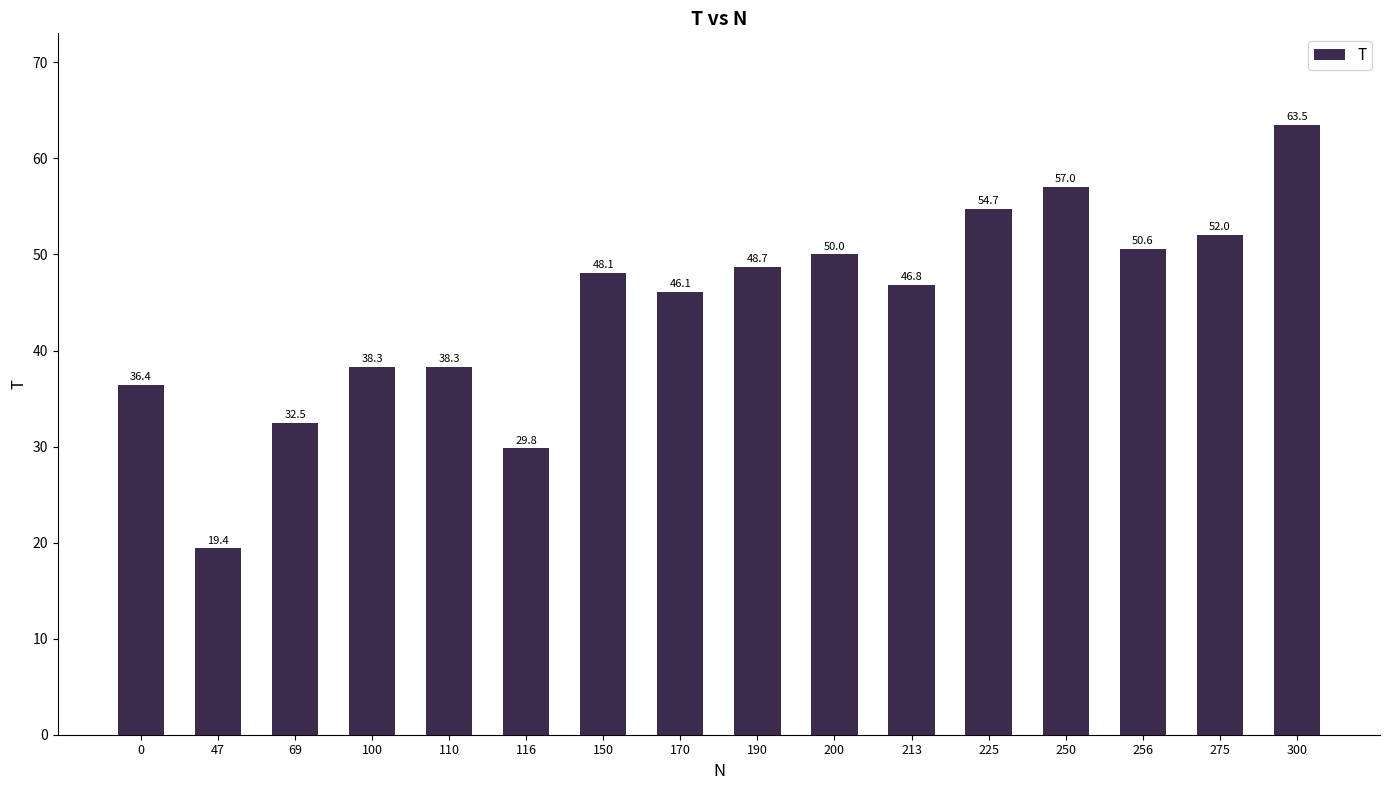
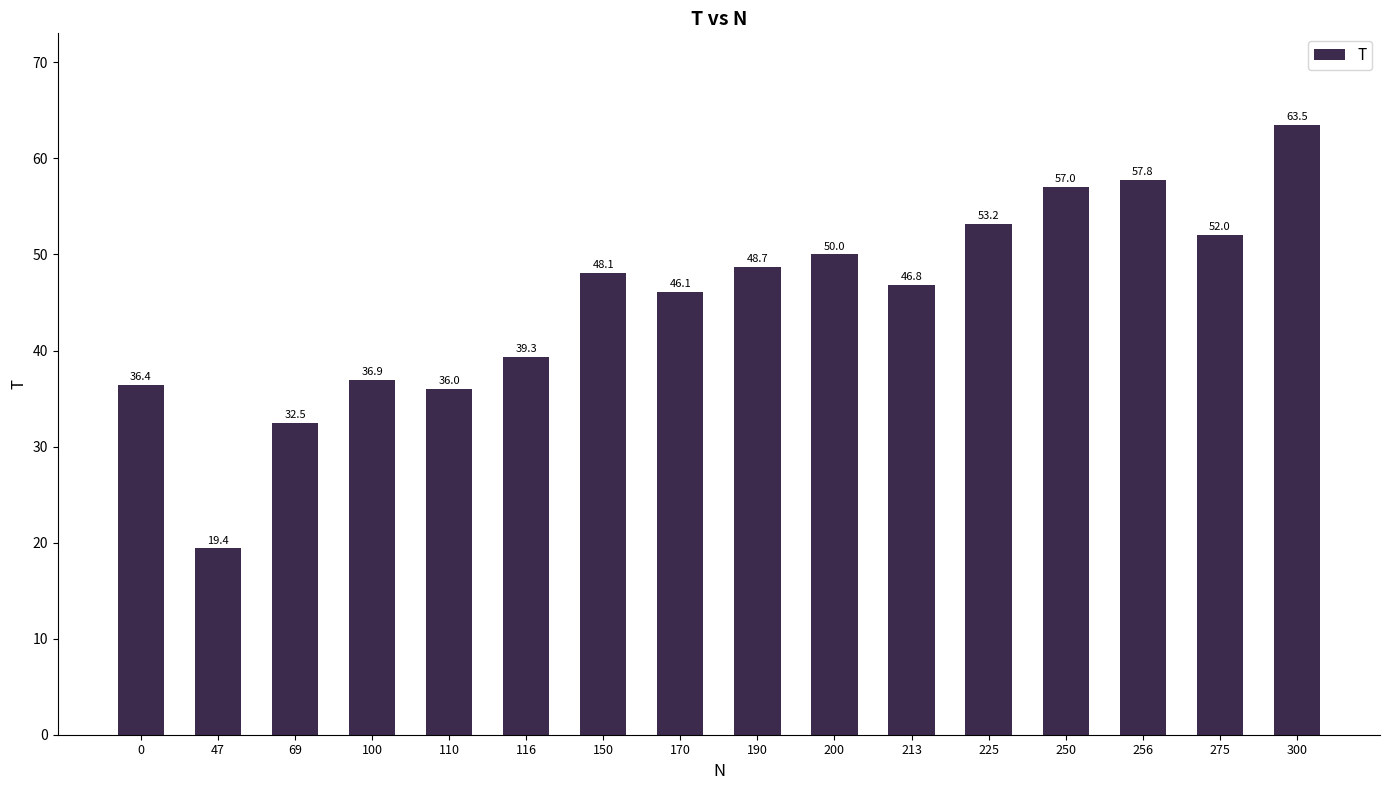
100: 38.3 -> 36.9
110: 38.3 -> 36.0
116: 29.8 -> 39.3
225: 54.7 -> 53.2
256: 50.6 -> 57.8
